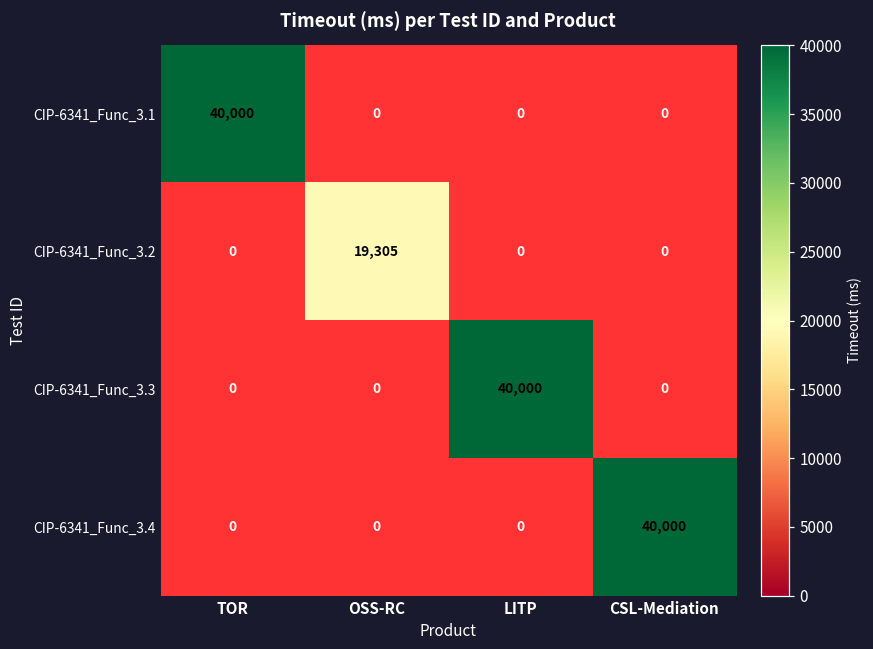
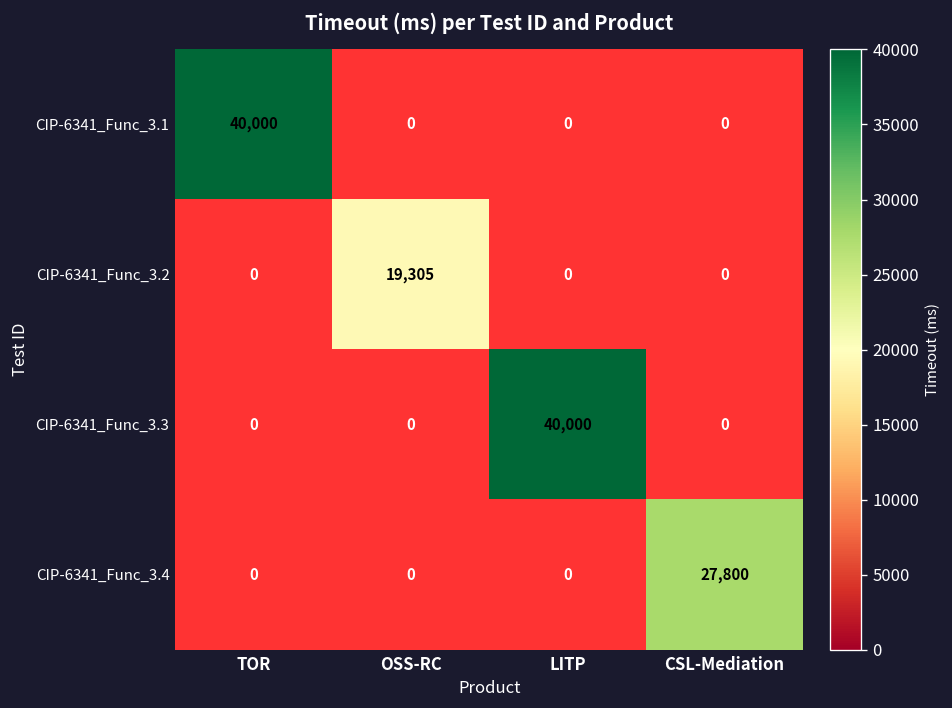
CIP-6341_Func_3.4, CSL-Mediation: 40,000 -> 27,800
